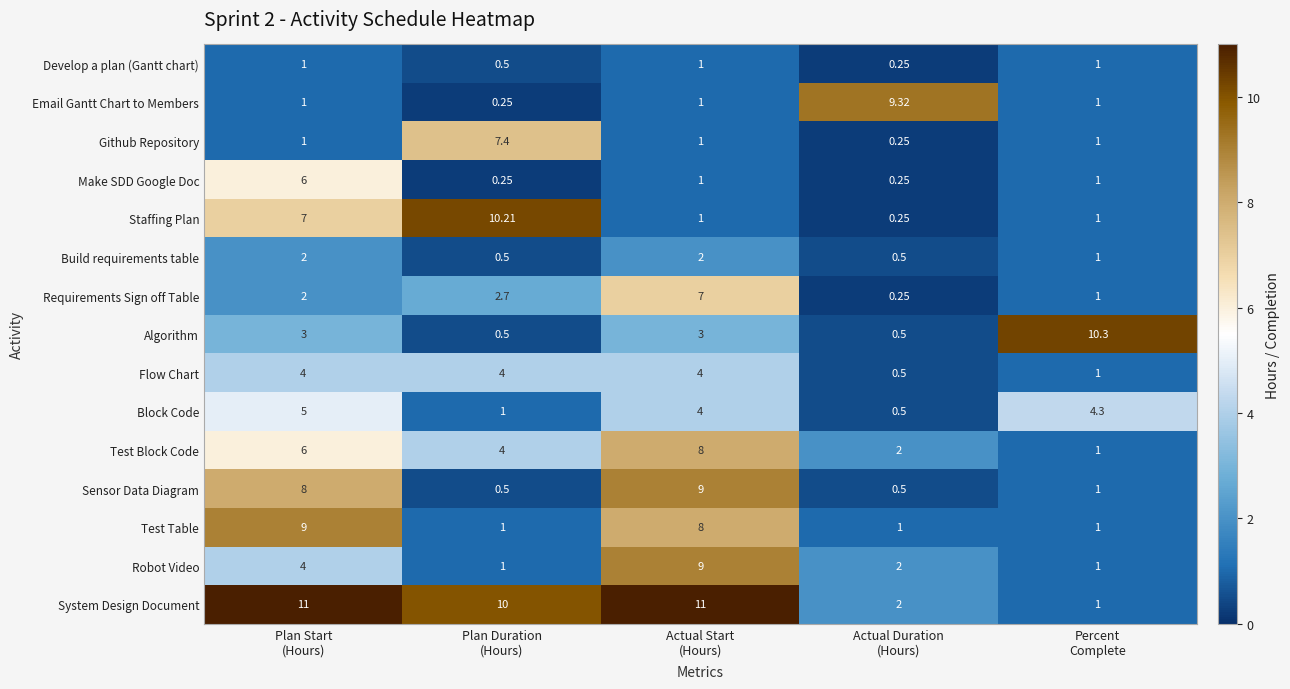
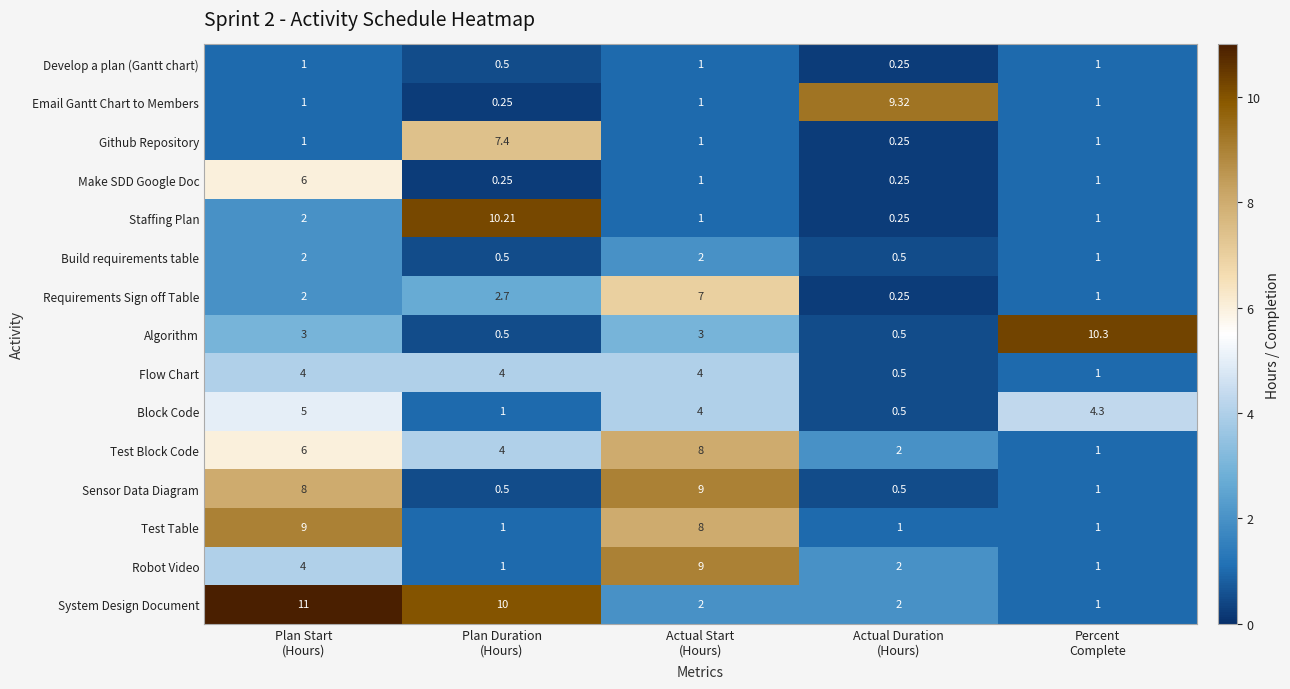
Staffing Plan, Plan Start (Hours): 7 -> 2
System Design Document, Actual Start (Hours): 11 -> 2
